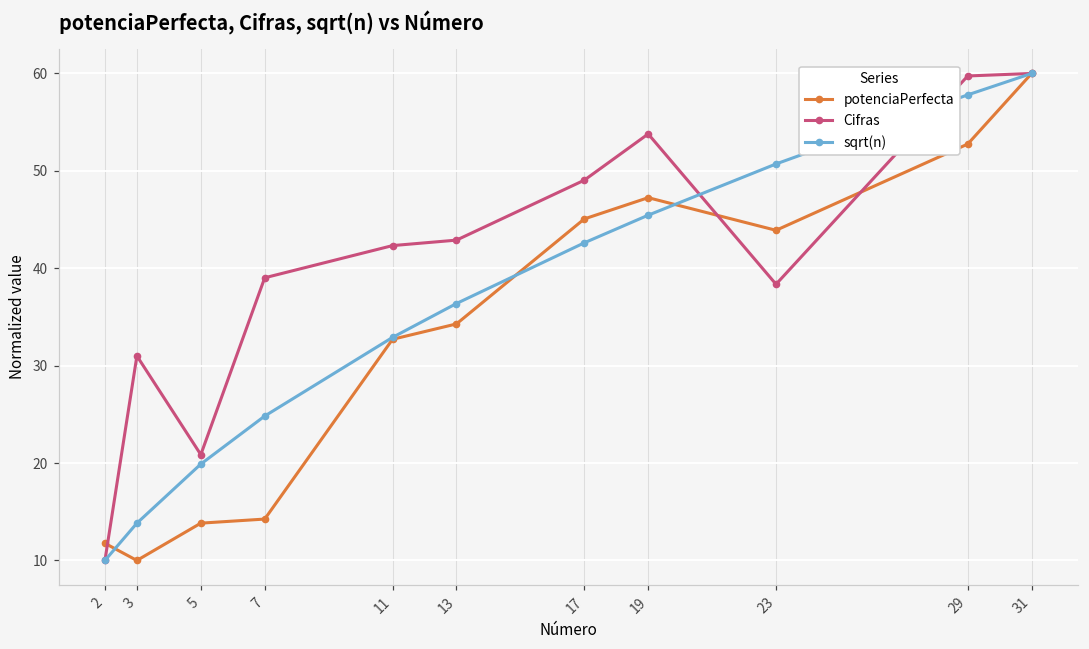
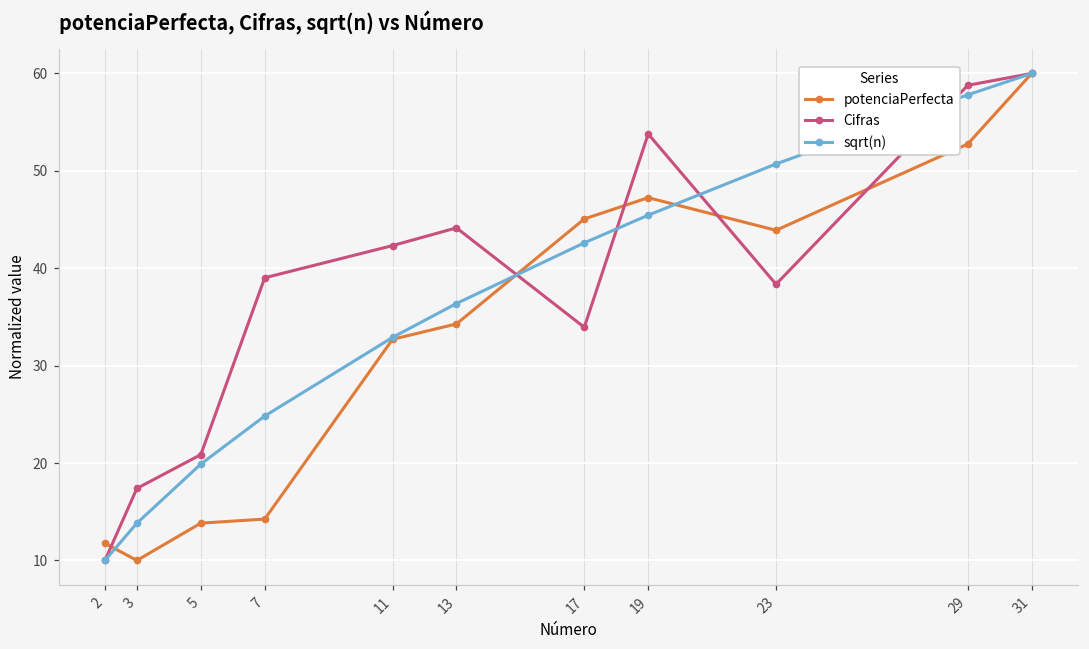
Cifras, 3: 31 -> 17
Cifras, 13: 43 -> 44
Cifras, 17: 49 -> 34
Cifras, 29: 60 -> 59
